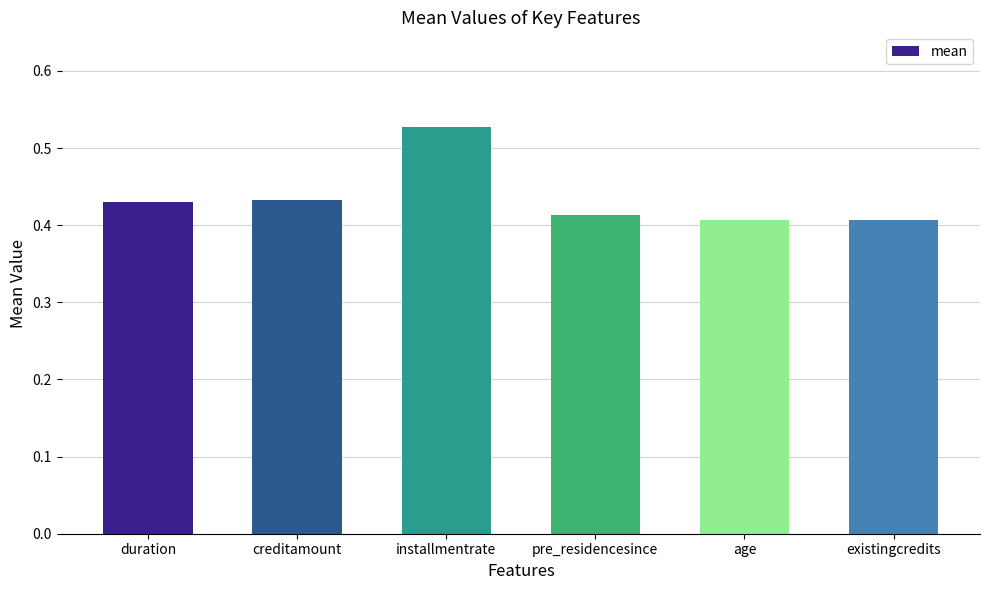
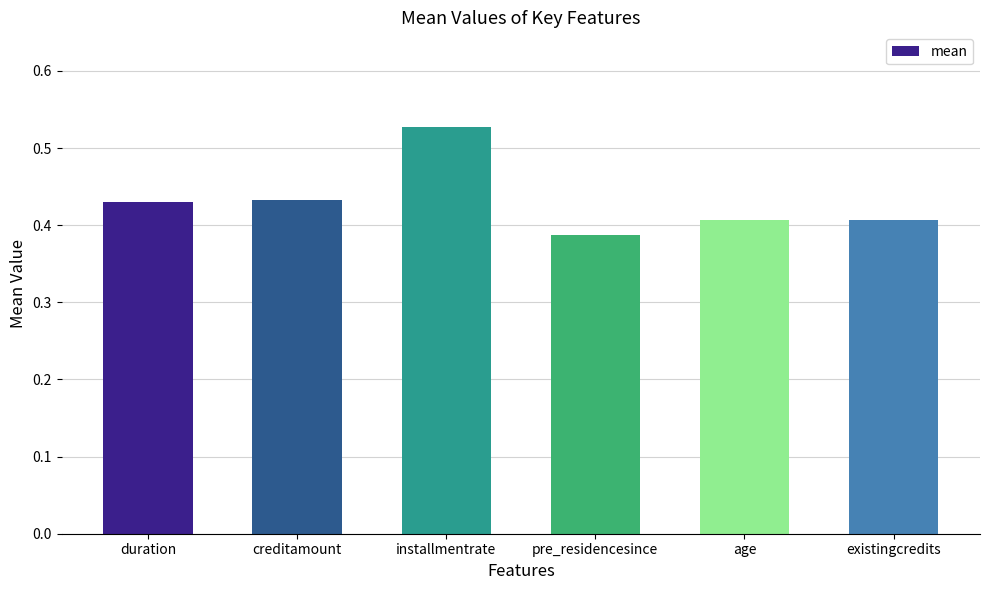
pre_residencesince: 0.41 -> 0.39
